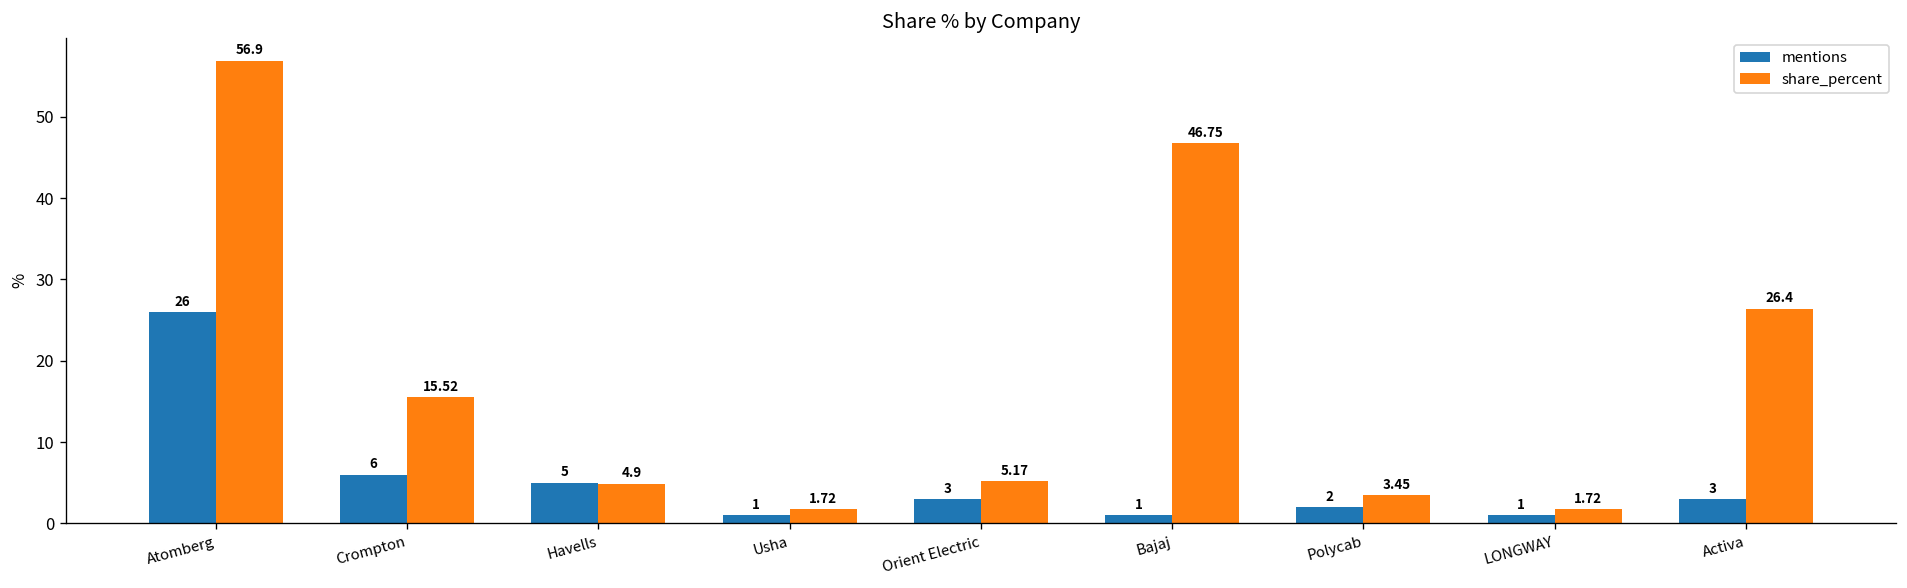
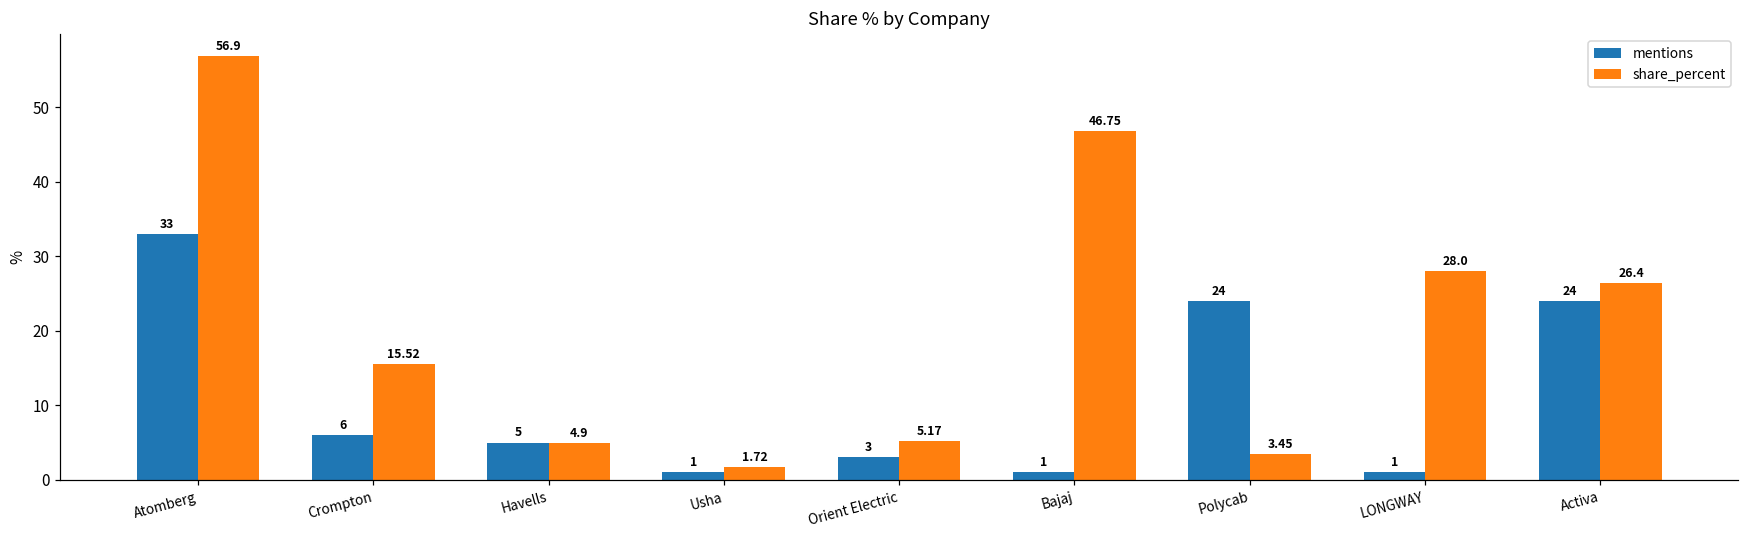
mentions, Atomberg: 26 -> 33
mentions, Polycab: 2 -> 24
share_percent, LONGWAY: 1.72 -> 28.0
mentions, Activa: 3 -> 24
